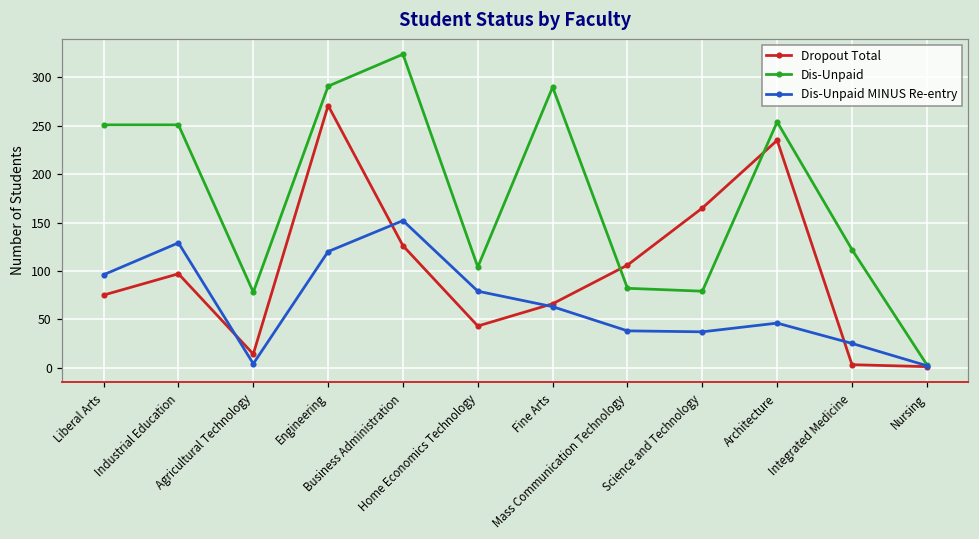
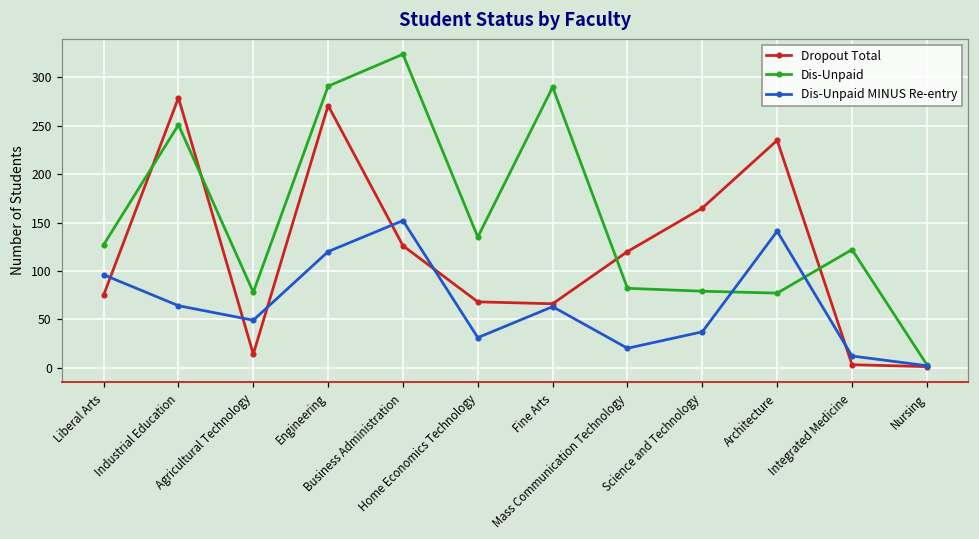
Dis-Unpaid, Liberal Arts: 250 -> 130
Dropout Total, Industrial Education: 100 -> 280
Dis-Unpaid MINUS Re-entry, Industrial Education: 130 -> 60
Dis-Unpaid MINUS Re-entry, Agricultural Technology: 0 -> 50
Dropout Total, Home Economics Technology: 40 -> 70
Dis-Unpaid, Home Economics Technology: 100 -> 140
Dis-Unpaid MINUS Re-entry, Home Economics Technology: 80 -> 30
Dropout Total, Mass Communication Technology: 110 -> 120
Dis-Unpaid MINUS Re-entry, Mass Communication Technology: 40 -> 20
Dis-Unpaid, Architecture: 250 -> 80
Dis-Unpaid MINUS Re-entry, Architecture: 50 -> 140
Dis-Unpaid MINUS Re-entry, Integrated Medicine: 30 -> 10
